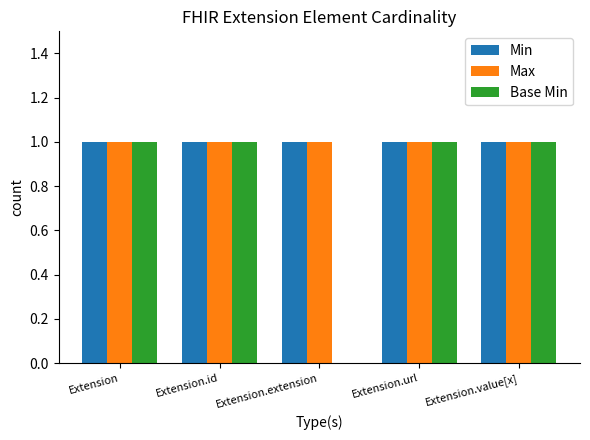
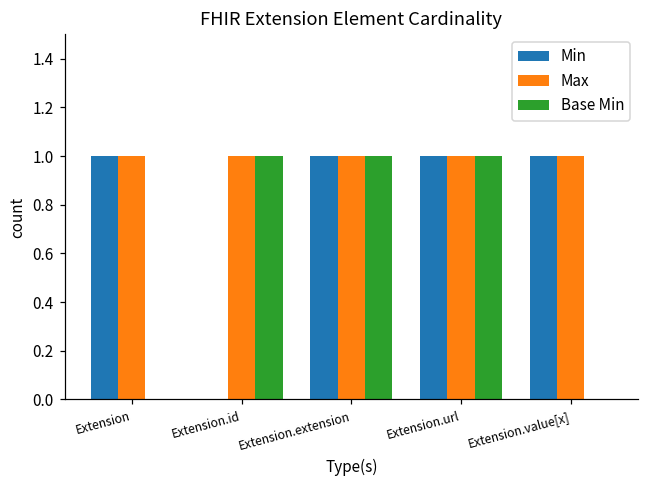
Base Min, Extension: 1 -> 0
Min, Extension.id: 1 -> 0
Base Min, Extension.extension: 0 -> 1
Base Min, Extension.value[x]: 1 -> 0
